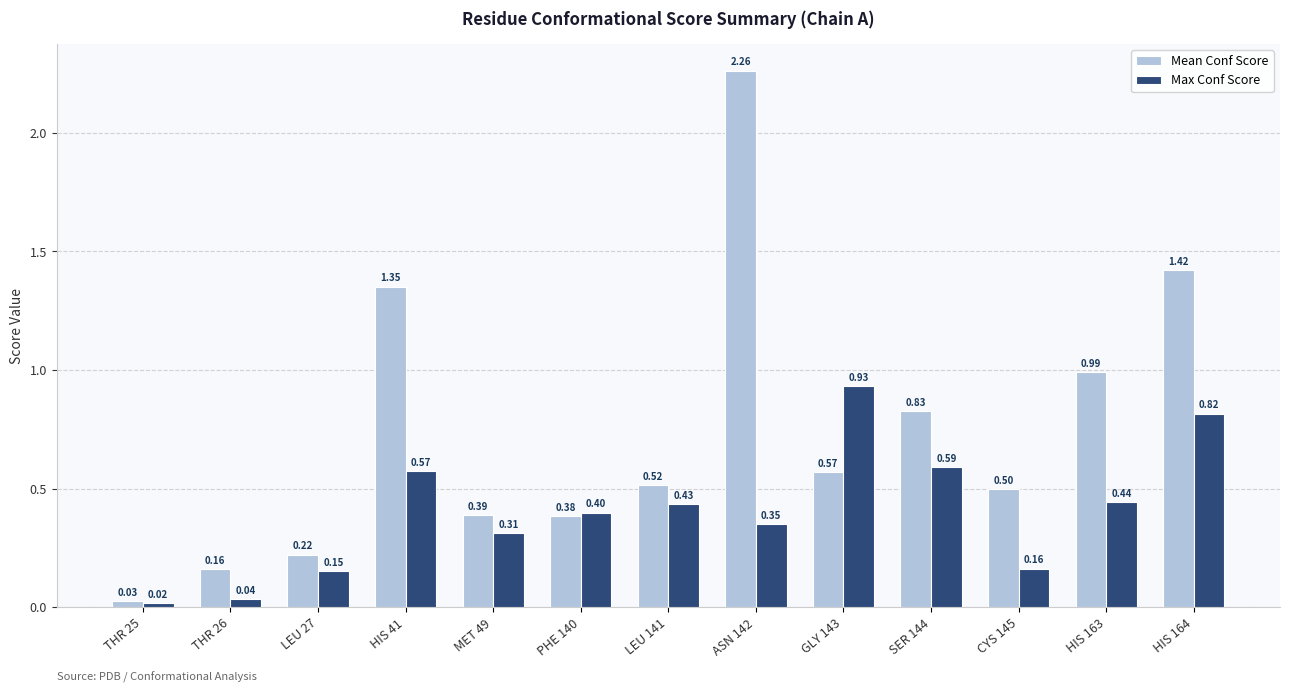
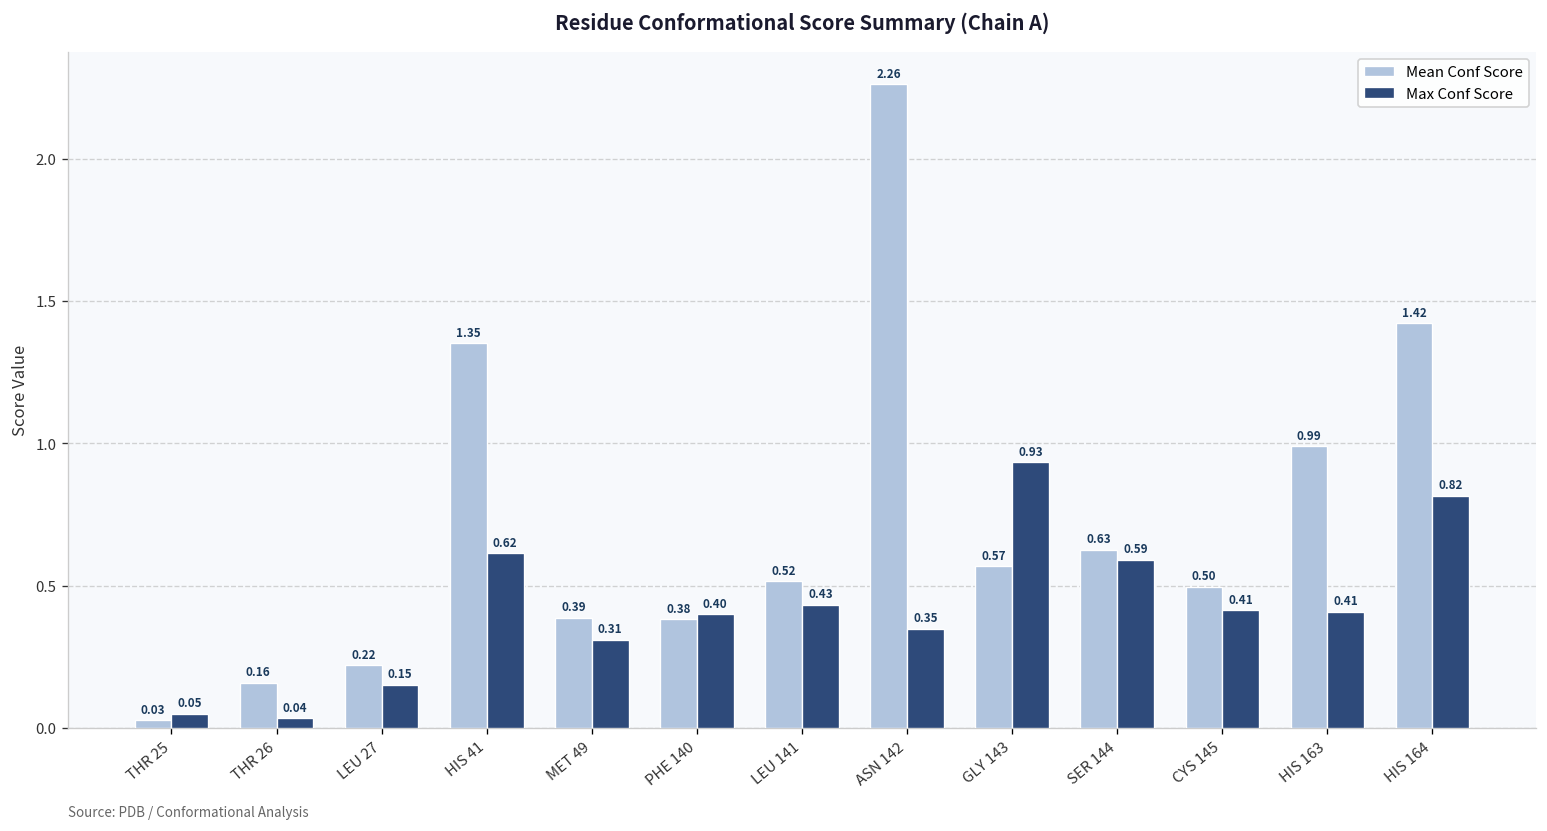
Max Conf Score, THR 25: 0.02 -> 0.05
Max Conf Score, HIS 41: 0.57 -> 0.62
Mean Conf Score, SER 144: 0.83 -> 0.63
Max Conf Score, CYS 145: 0.16 -> 0.41
Max Conf Score, HIS 163: 0.44 -> 0.41
